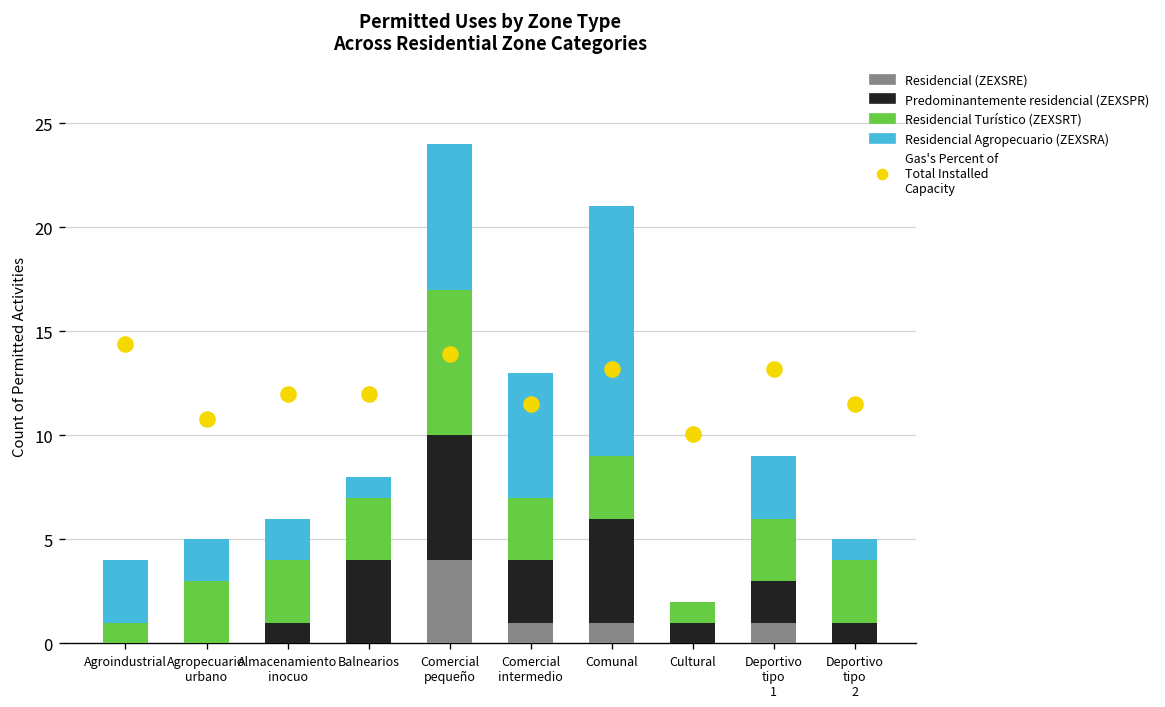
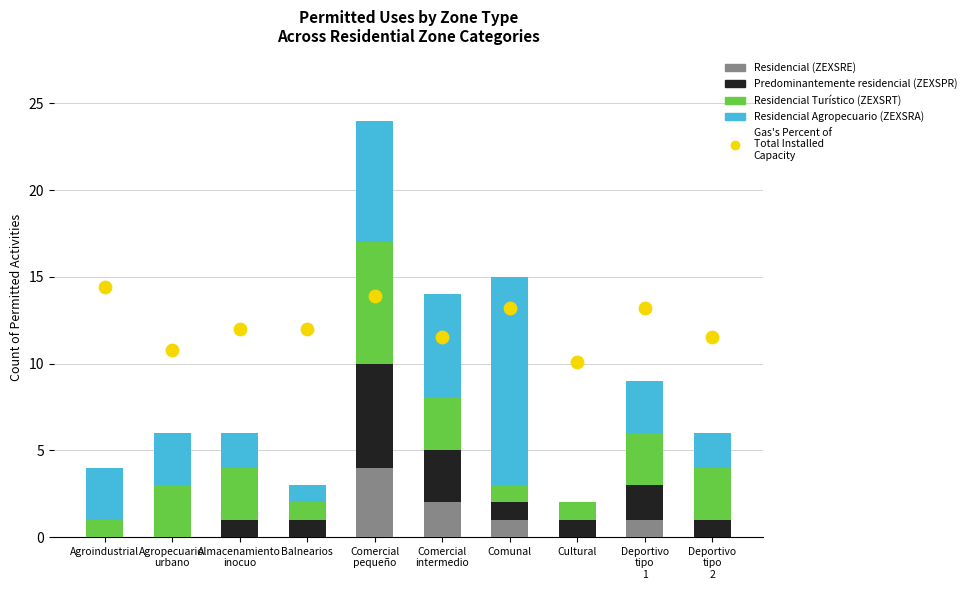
Residencial Agropecuario (ZEXSRA), Agropecuario urbano: 2 -> 3
Predominantemente residencial (ZEXSPR), Balnearios: 4 -> 1
Residencial Turístico (ZEXSRT), Balnearios: 3 -> 1
Residencial (ZEXSRE), Comercial intermedio: 1 -> 2
Predominantemente residencial (ZEXSPR), Comunal: 5 -> 1
Residencial Turístico (ZEXSRT), Comunal: 3 -> 1
Residencial Agropecuario (ZEXSRA), Deportivo tipo 2: 1 -> 2
